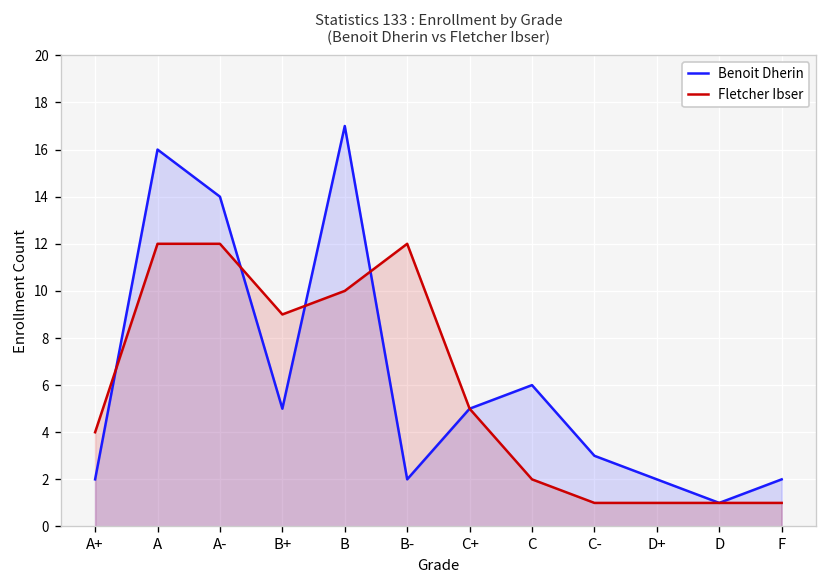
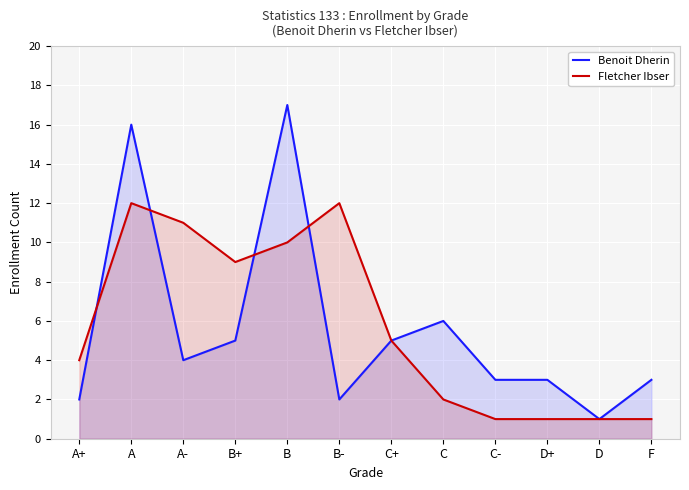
Benoit Dherin, A-: 14 -> 4
Fletcher Ibser, A-: 12 -> 11
Benoit Dherin, D+: 2 -> 3
Benoit Dherin, F: 2 -> 3
